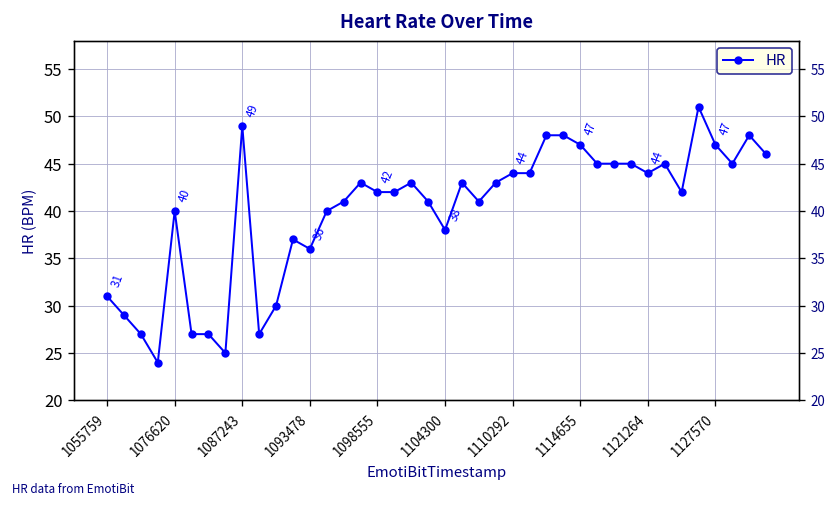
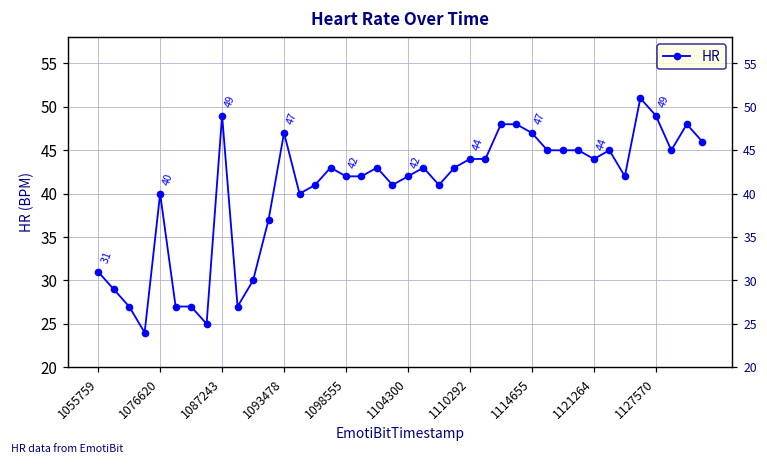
1093478: 36 -> 47
1104300: 38 -> 42
1127570: 47 -> 49
